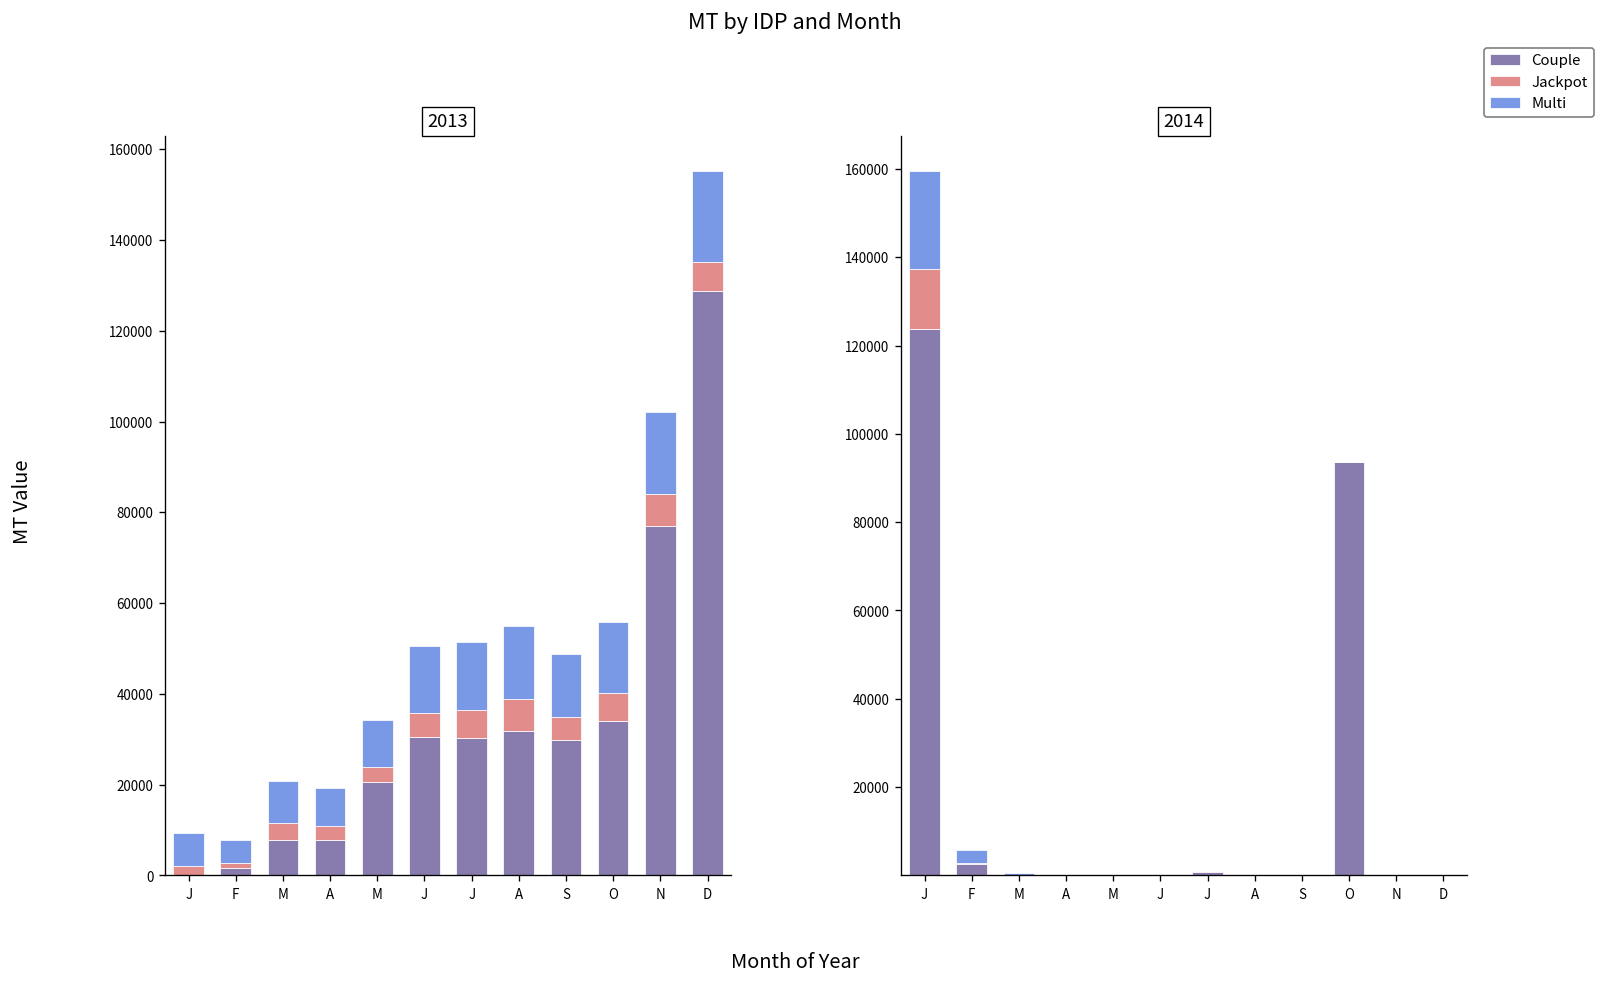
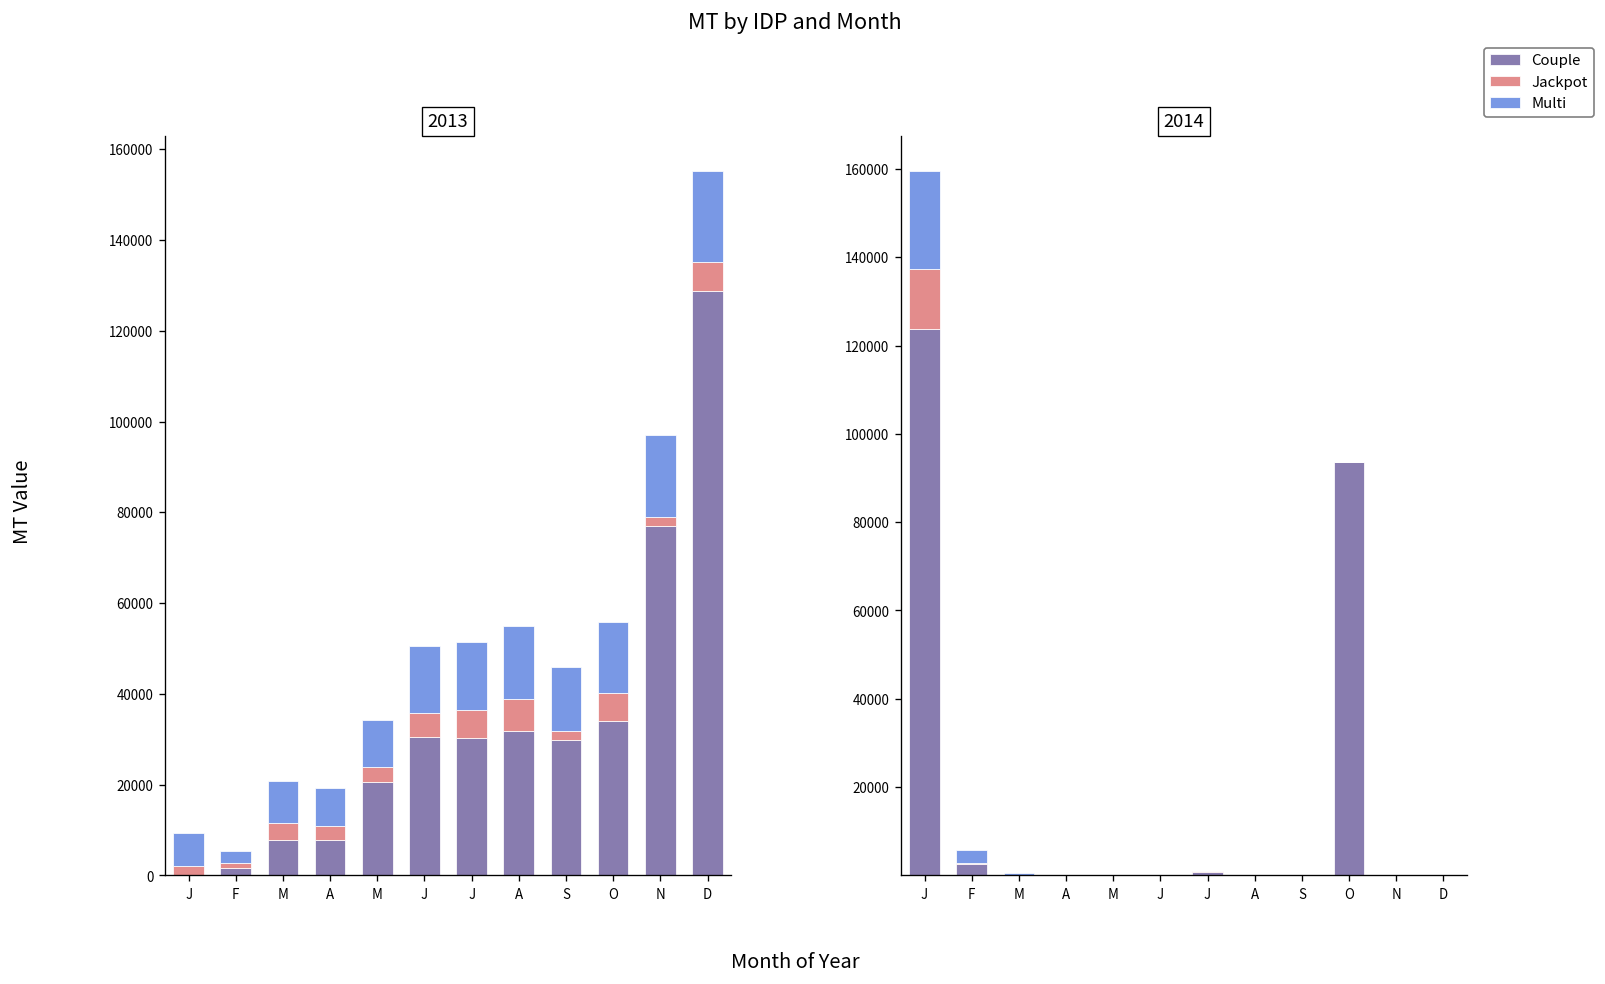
2013, Multi, F: 5000 -> 3000
2013, Jackpot, S: 5000 -> 2000
2013, Jackpot, N: 7000 -> 2000
